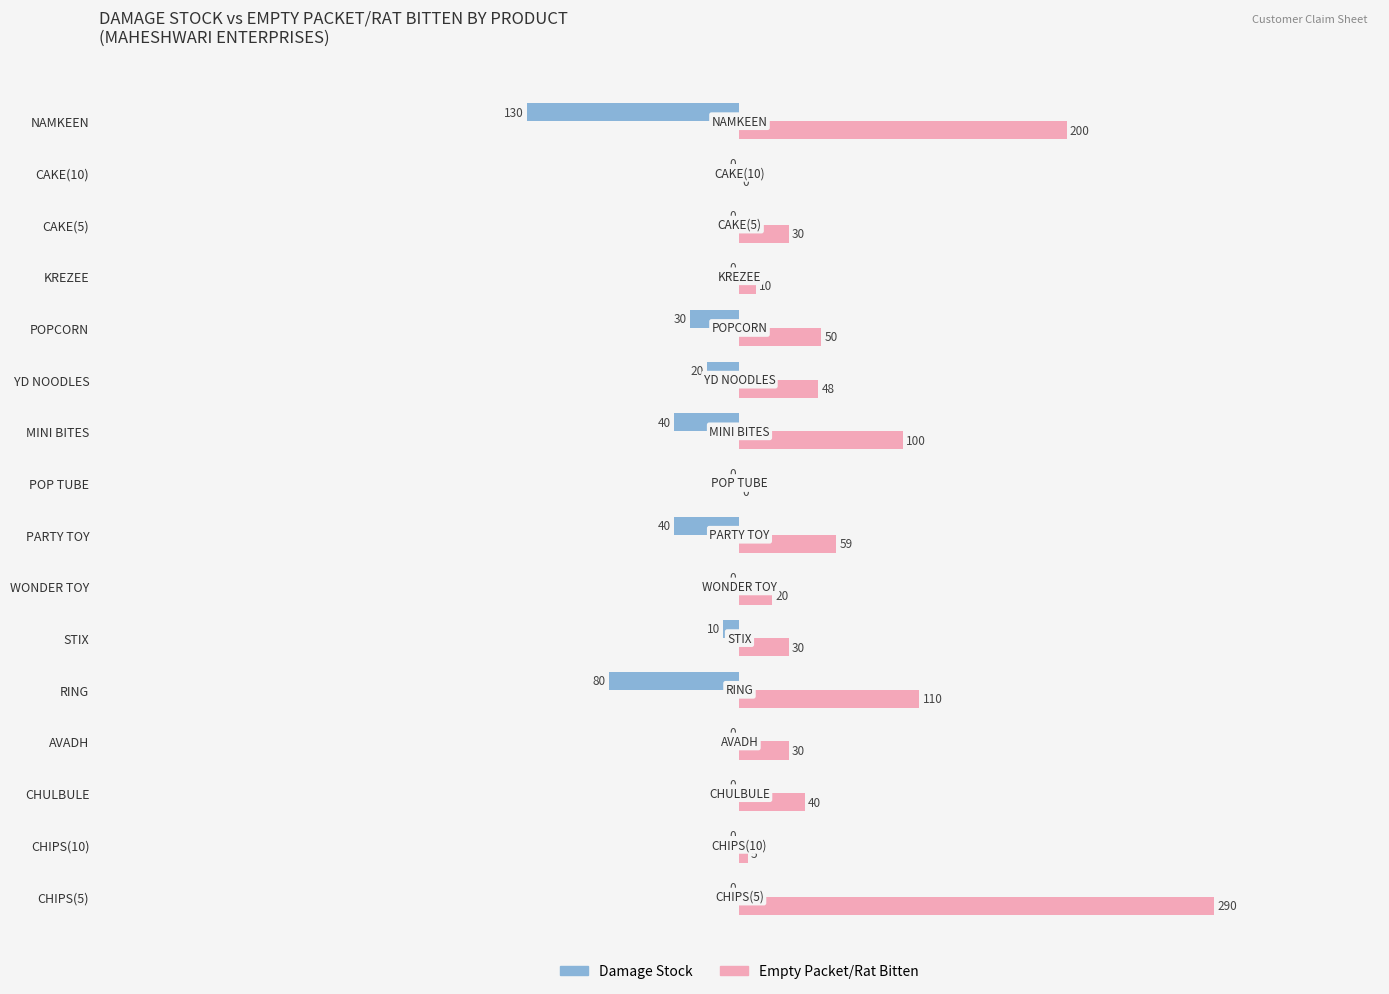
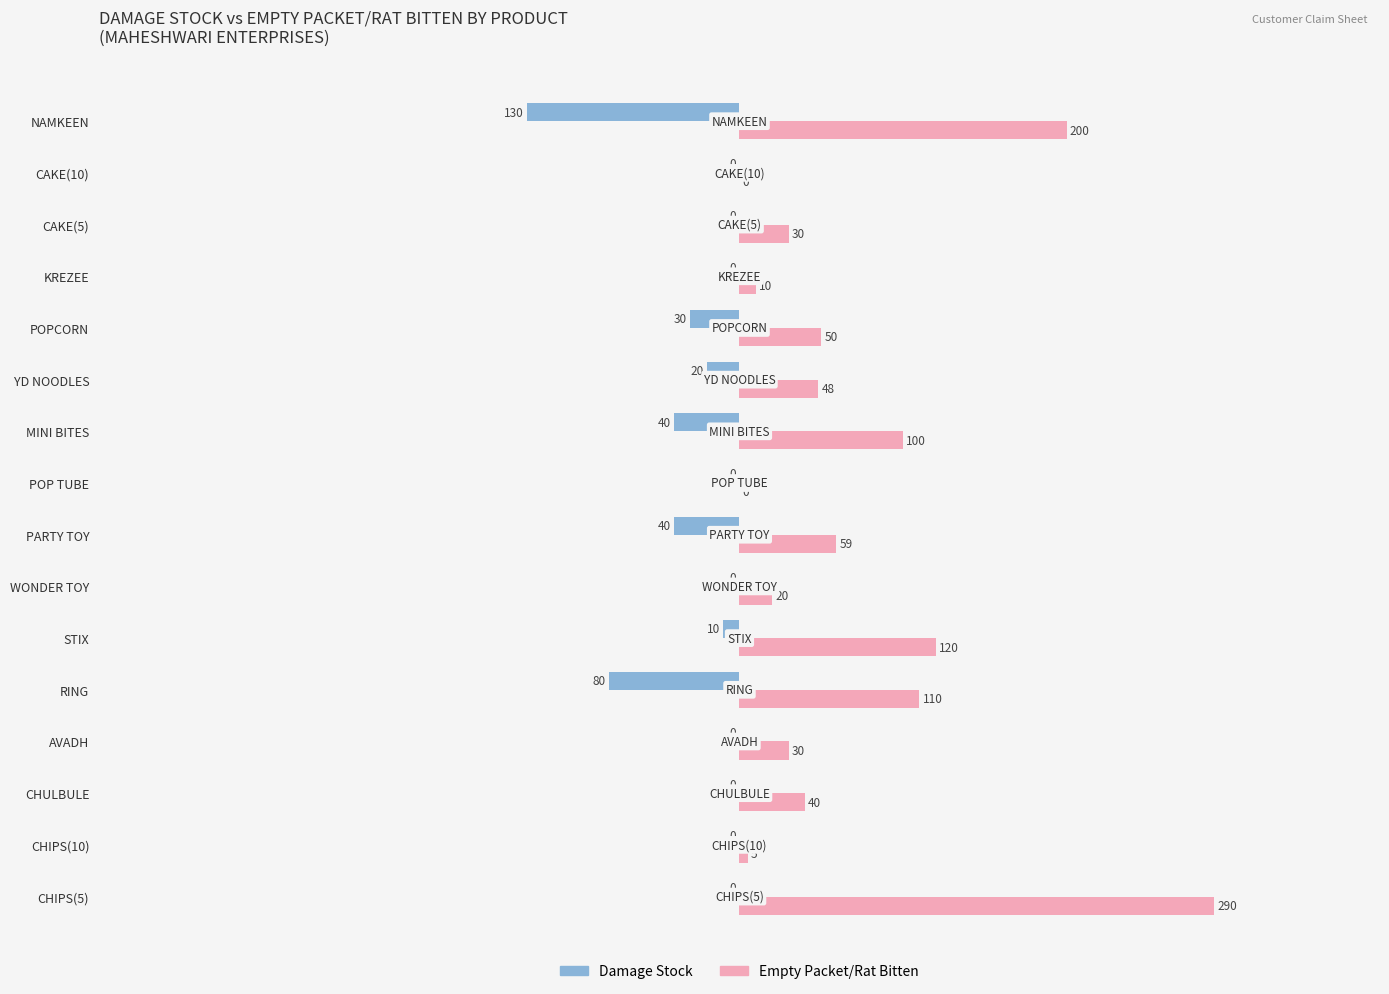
Empty Packet/Rat Bitten, STIX: 30 -> 120
